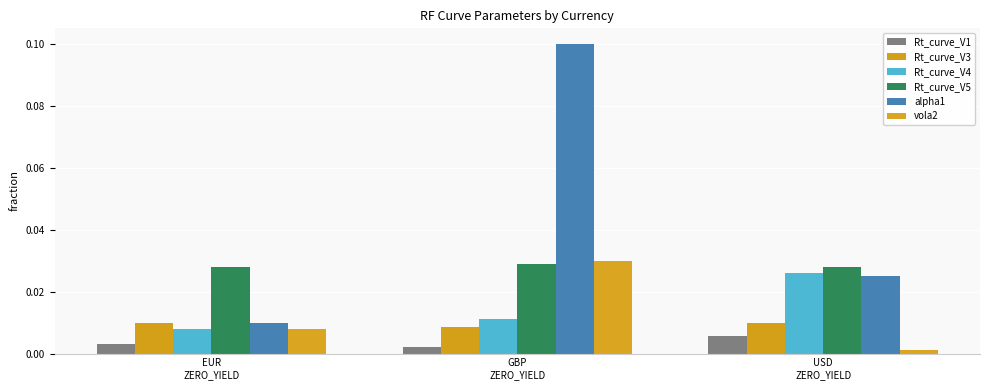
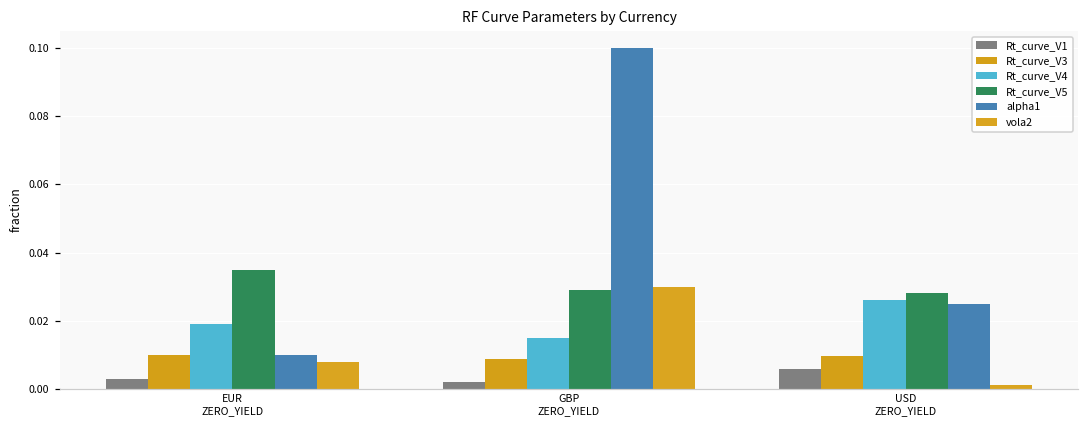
Rt_curve_V4, EUR ZERO_YIELD: 0.008 -> 0.019
Rt_curve_V5, EUR ZERO_YIELD: 0.028 -> 0.035
Rt_curve_V4, GBP ZERO_YIELD: 0.011 -> 0.015
